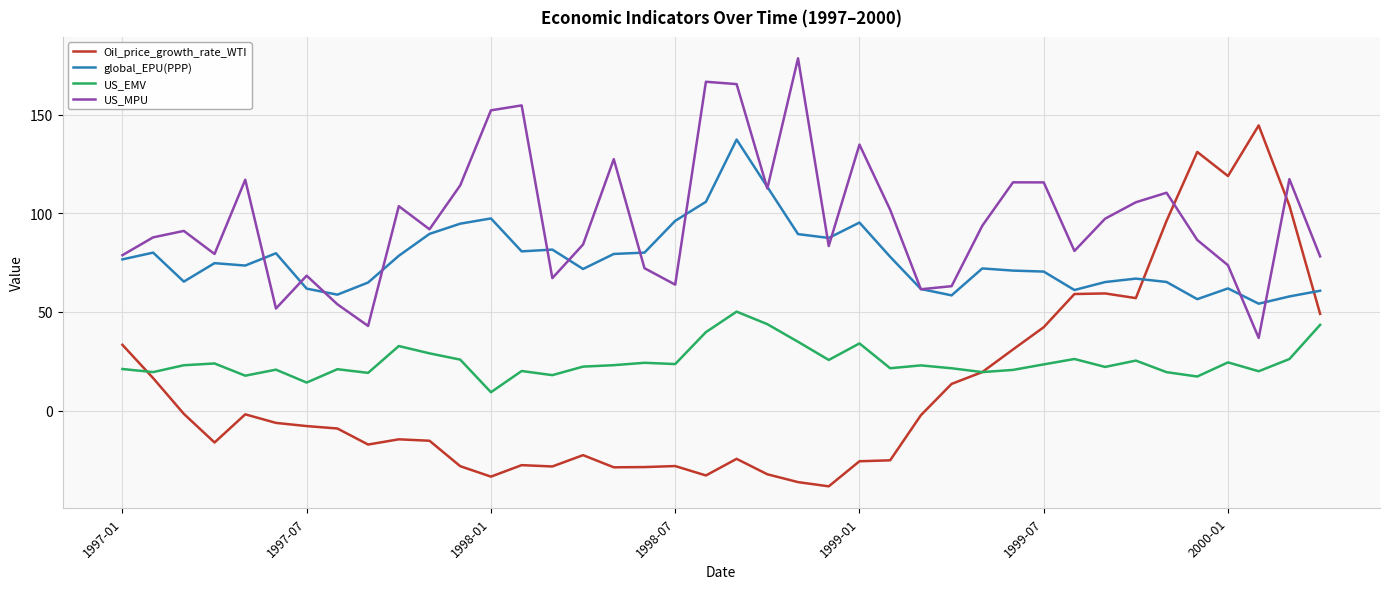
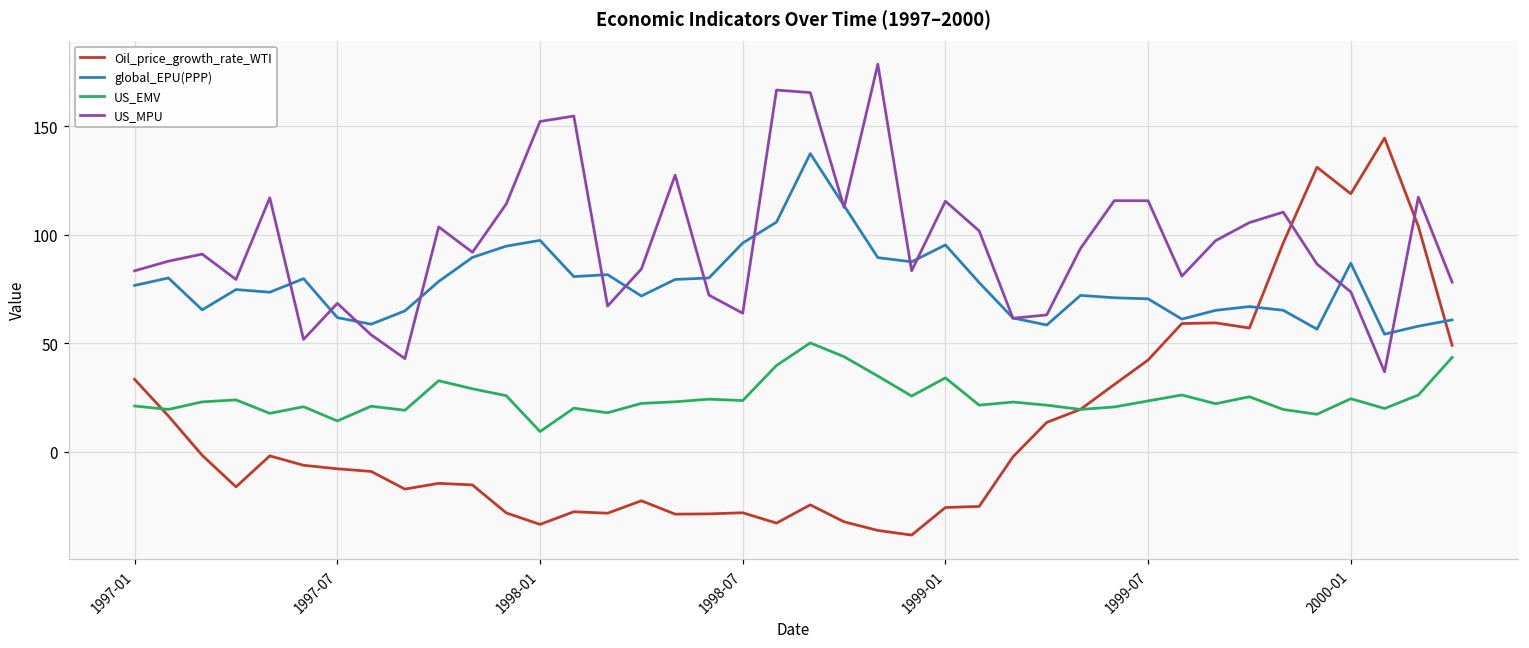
US_MPU, 1997-01: 79 -> 83
US_MPU, 1999-01: 135 -> 115
global_EPU(PPP), 2000-01: 62 -> 87
